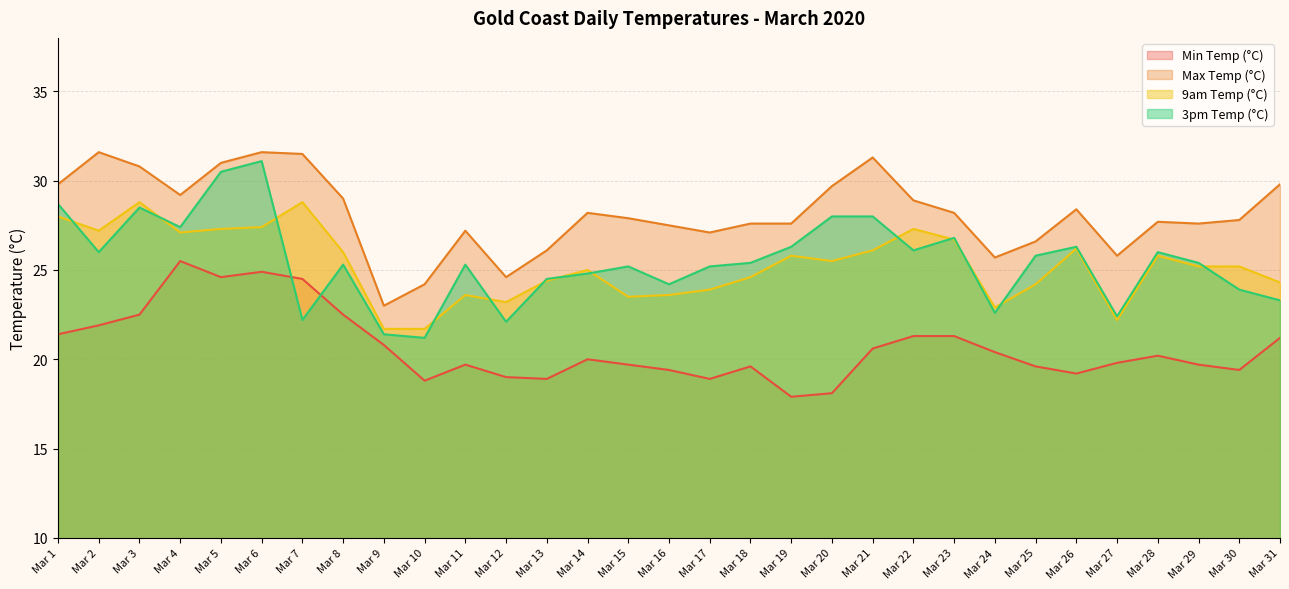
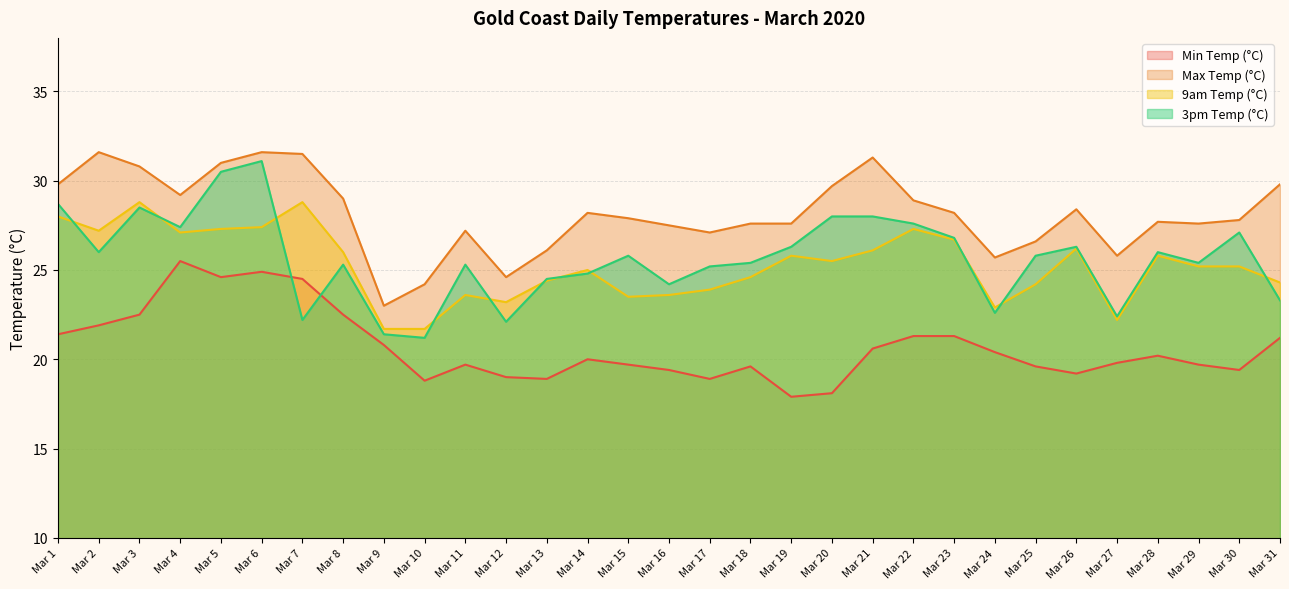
3pm Temp (°C), Mar 15: 25.2 -> 25.8
3pm Temp (°C), Mar 22: 26.1 -> 27.6
3pm Temp (°C), Mar 30: 23.9 -> 27.1
